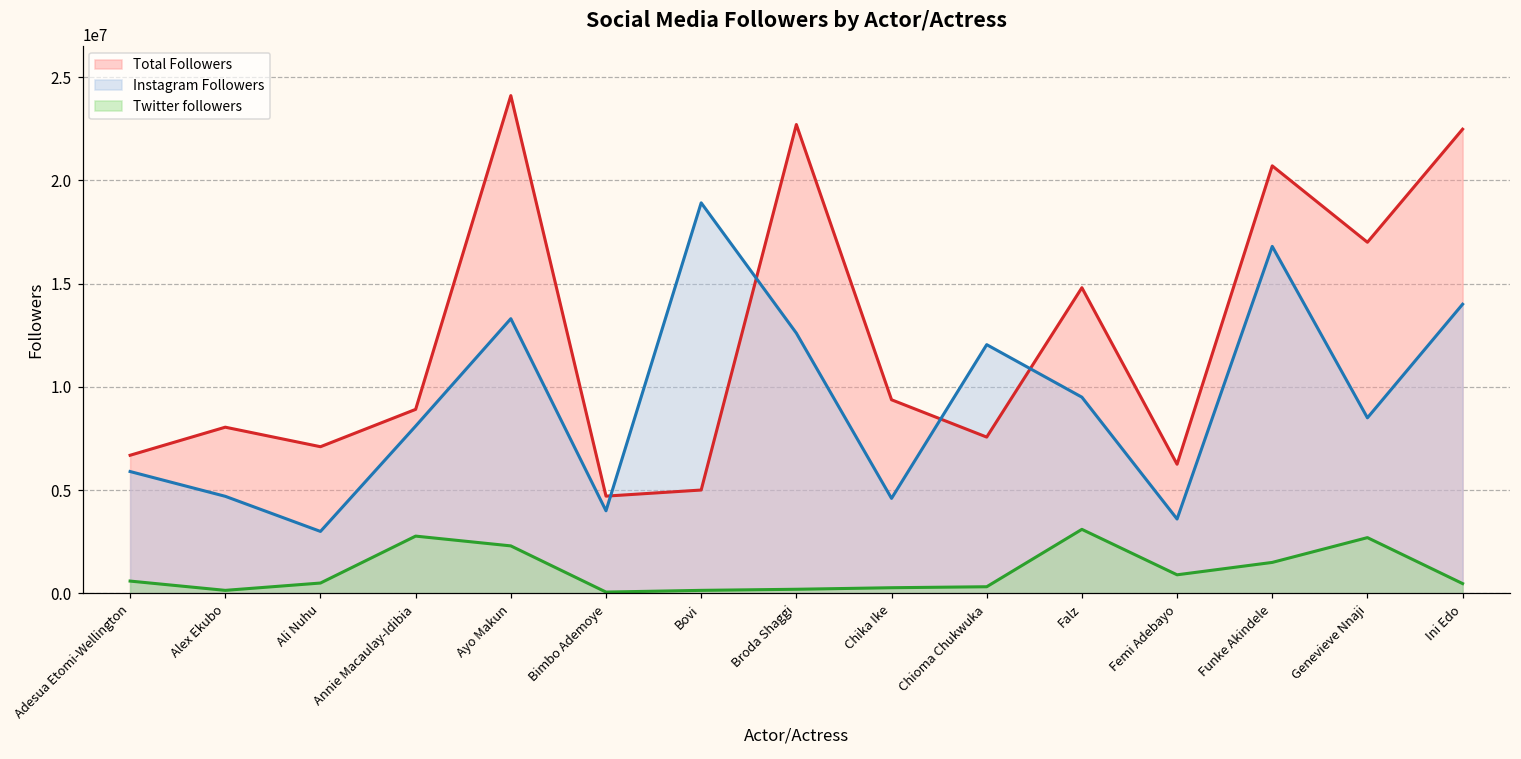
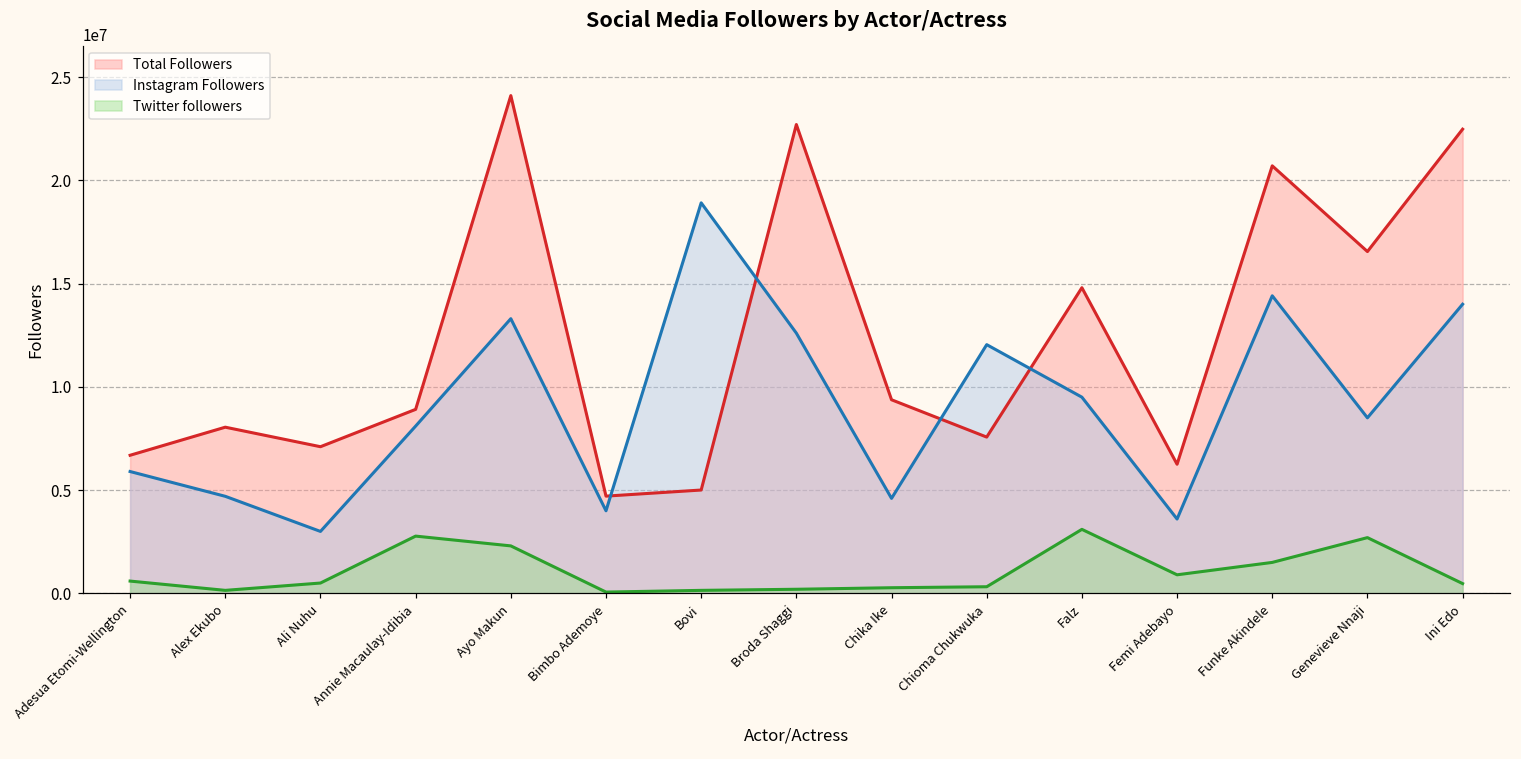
Instagram Followers, Funke Akindele: 16800000 -> 14400000
Total Followers, Genevieve Nnaji: 17000000 -> 16600000
